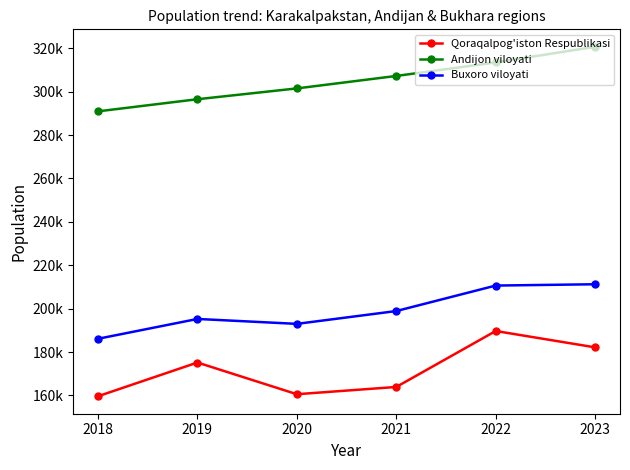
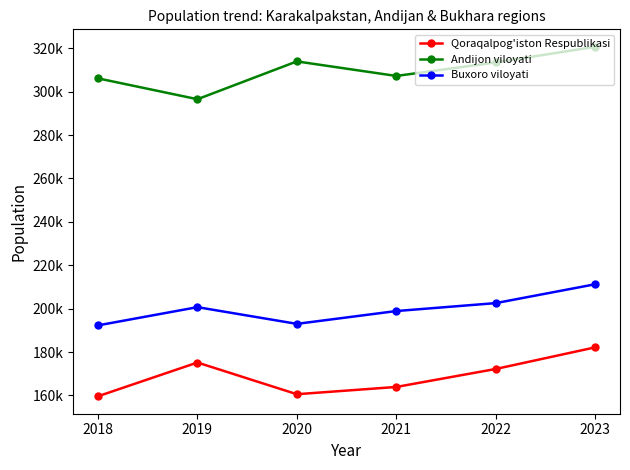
Andijon viloyati, 2018: 291000 -> 306000
Buxoro viloyati, 2018: 186000 -> 192000
Buxoro viloyati, 2019: 195000 -> 201000
Andijon viloyati, 2020: 302000 -> 314000
Qoraqalpog'iston Respublikasi, 2022: 190000 -> 172000
Buxoro viloyati, 2022: 211000 -> 203000
